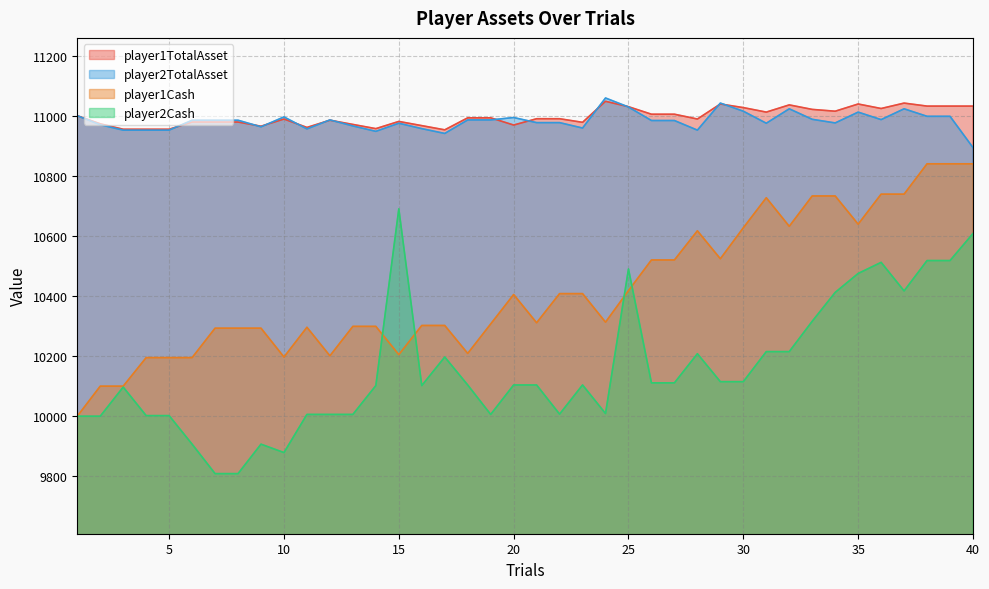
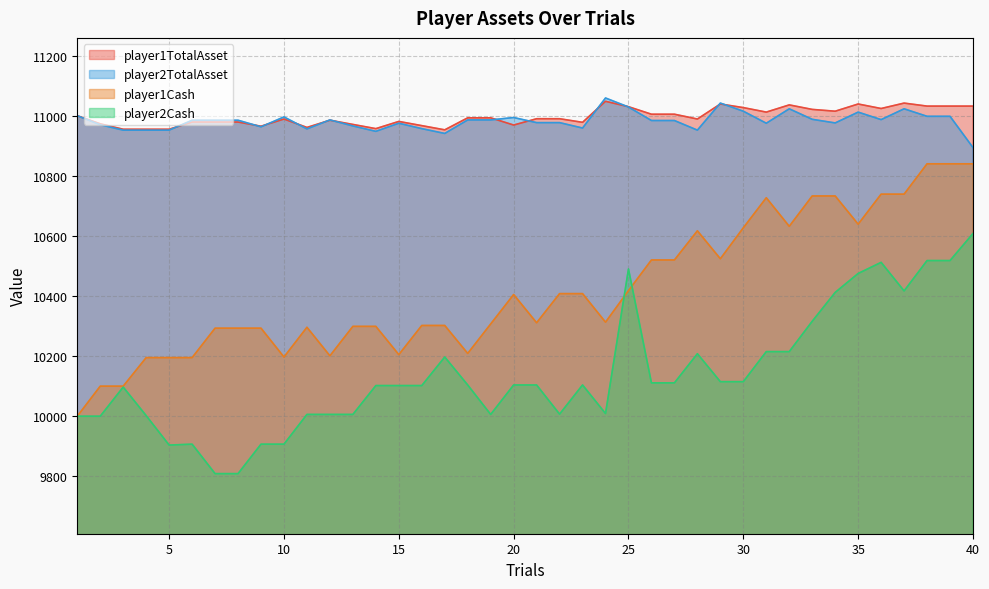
player2Cash, 5: 10000 -> 9900
player2Cash, 10: 9880 -> 9910
player2Cash, 15: 10690 -> 10100
